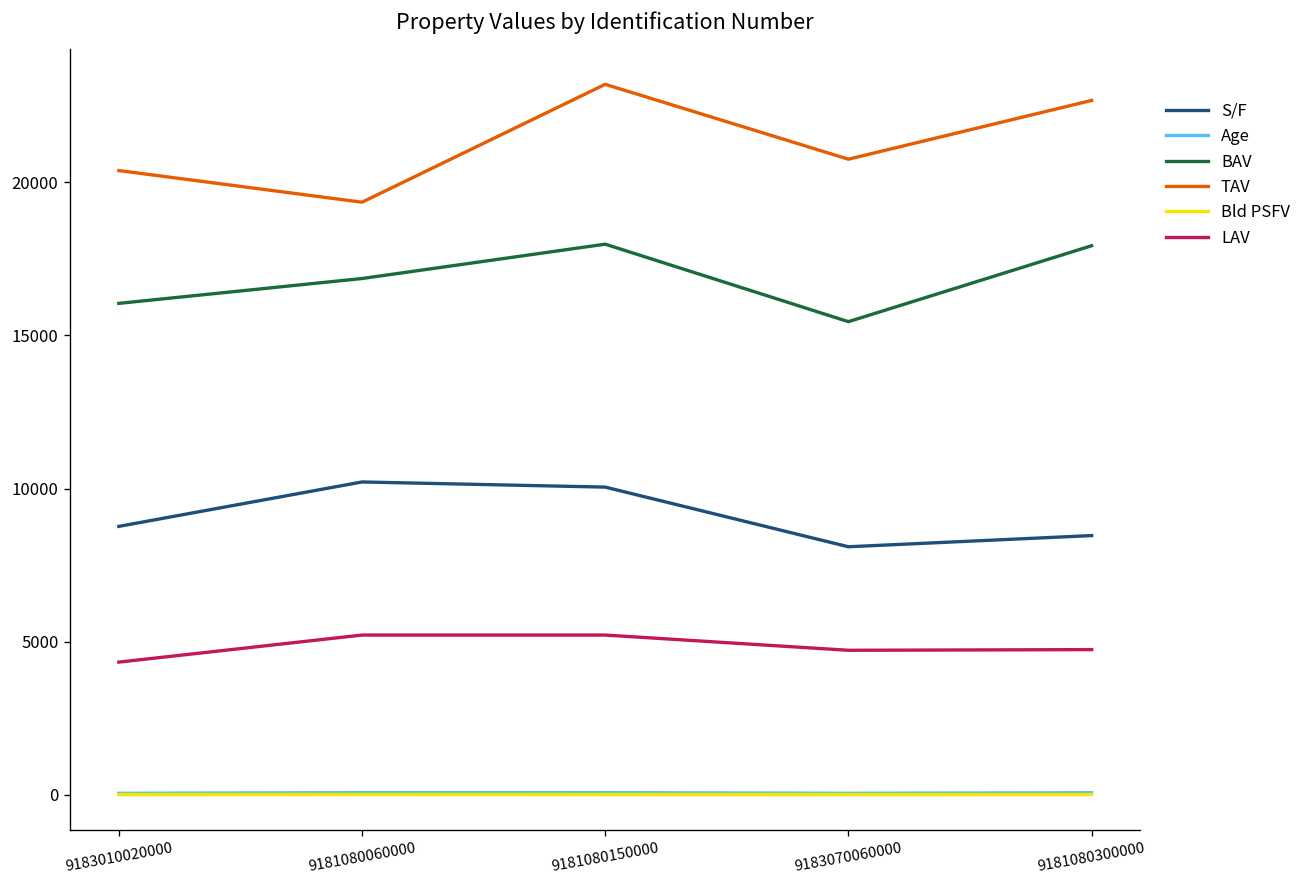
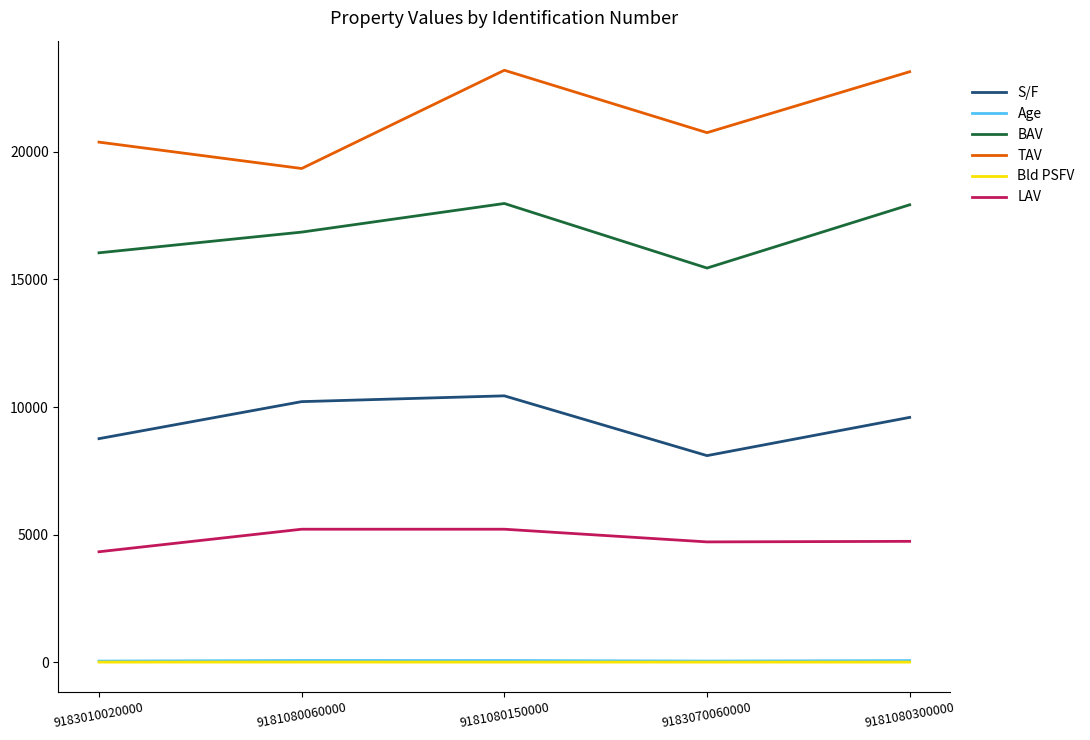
S/F, 9181080150000: 10000 -> 10400
S/F, 9181080300000: 8500 -> 9600
TAV, 9181080300000: 22700 -> 23100
